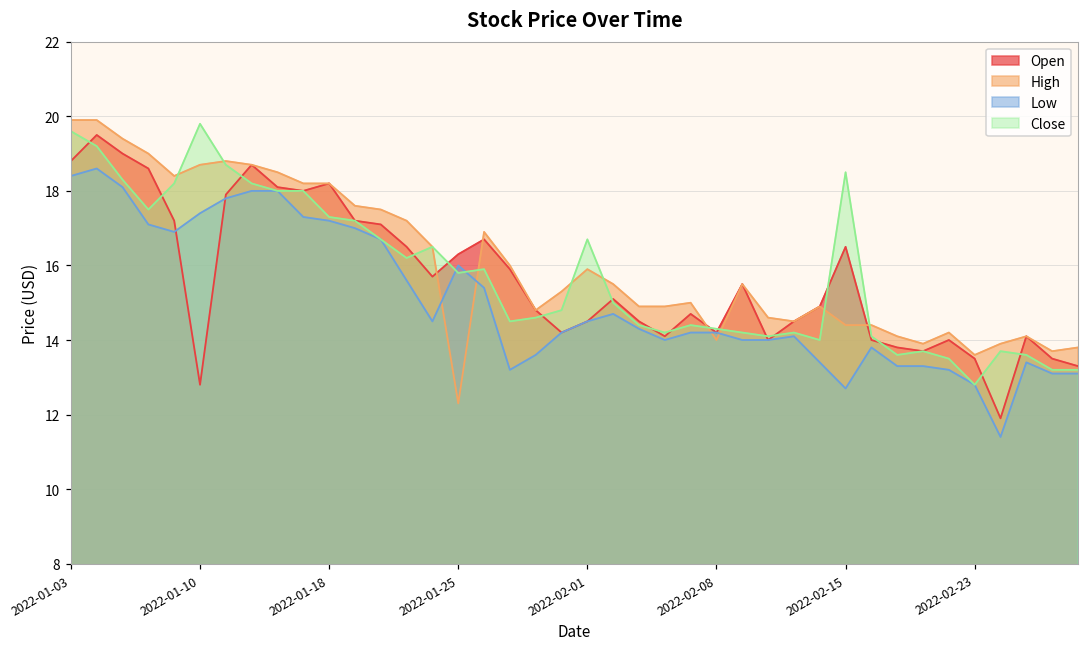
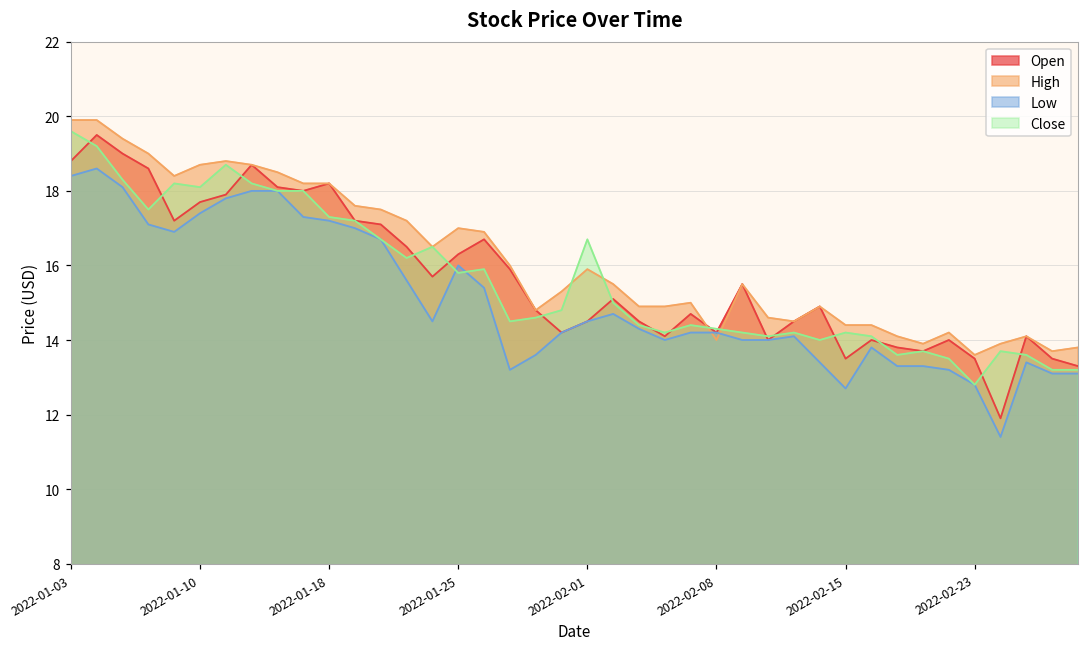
Open, 2022-01-10: 12.8 -> 17.7
Close, 2022-01-10: 19.8 -> 18.1
High, 2022-01-25: 12.3 -> 17.0
Open, 2022-02-15: 16.5 -> 13.5
Close, 2022-02-15: 18.5 -> 14.2
